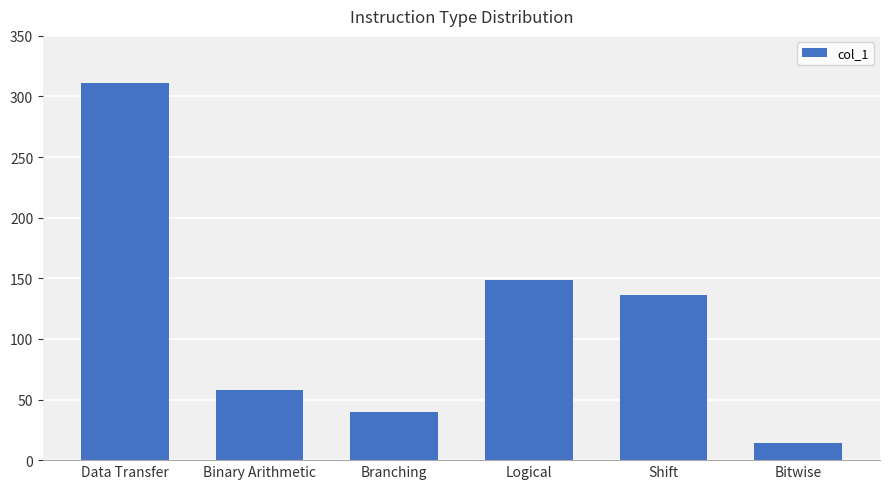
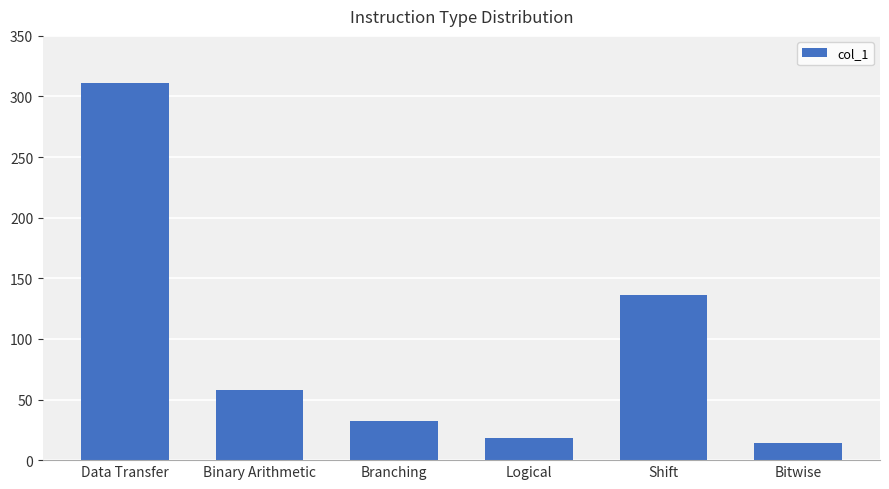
Branching: 40 -> 32
Logical: 149 -> 18
